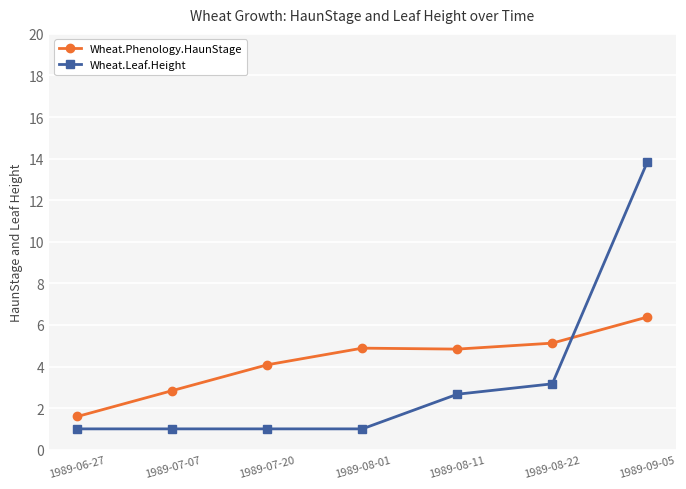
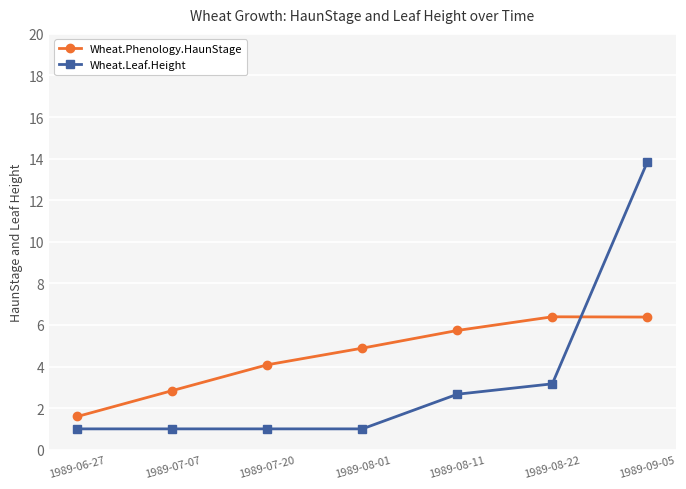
Wheat.Phenology.HaunStage, 1989-08-11: 4.8 -> 5.7
Wheat.Phenology.HaunStage, 1989-08-22: 5.1 -> 6.4
